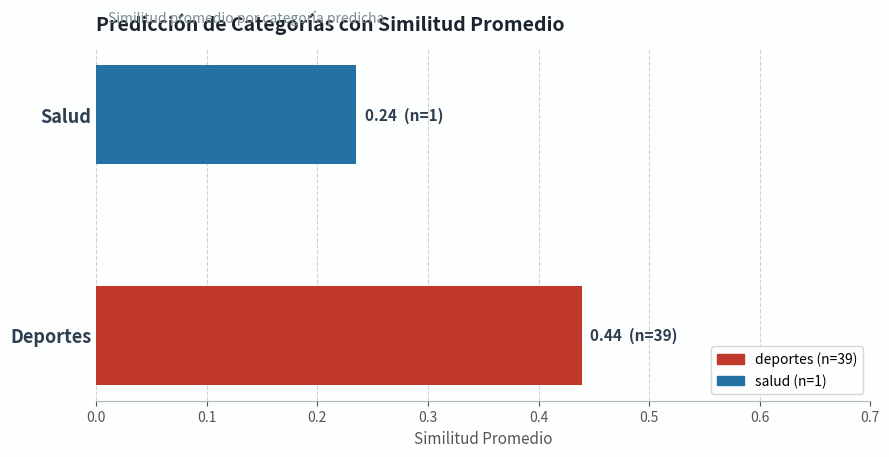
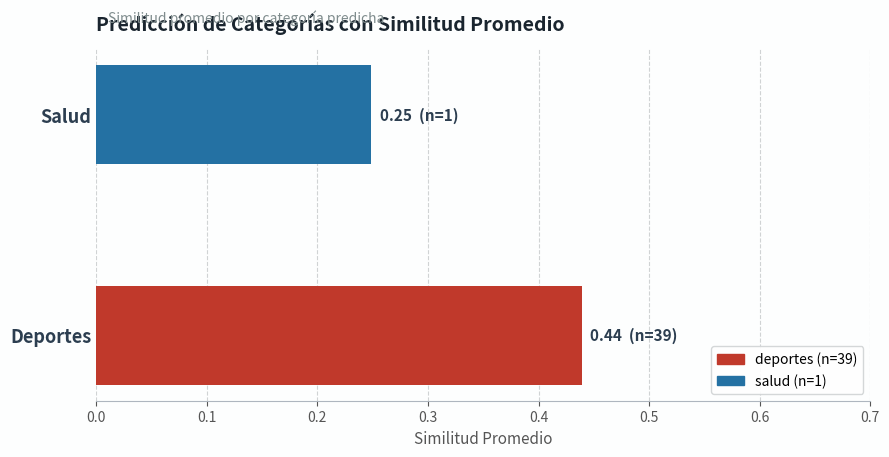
Salud: 0.24 -> 0.25
